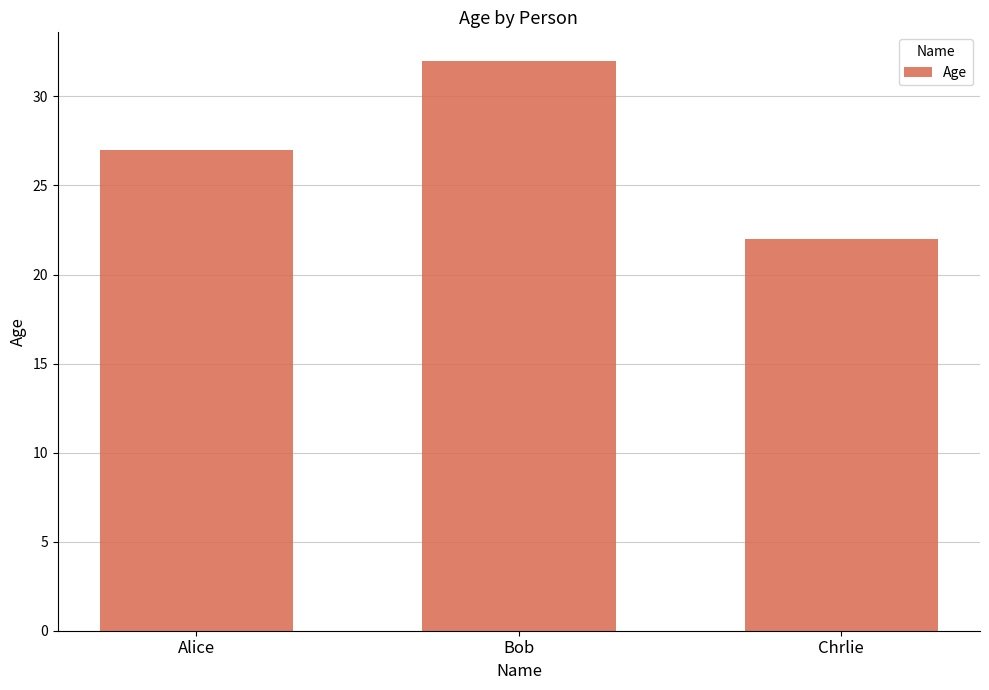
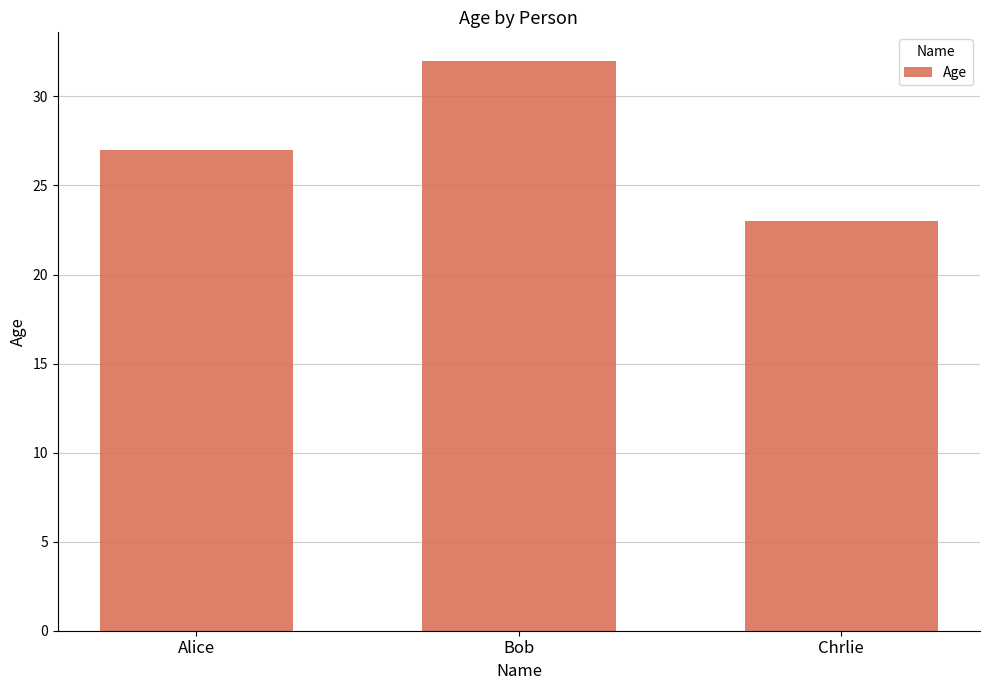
Chrlie: 22 -> 23
